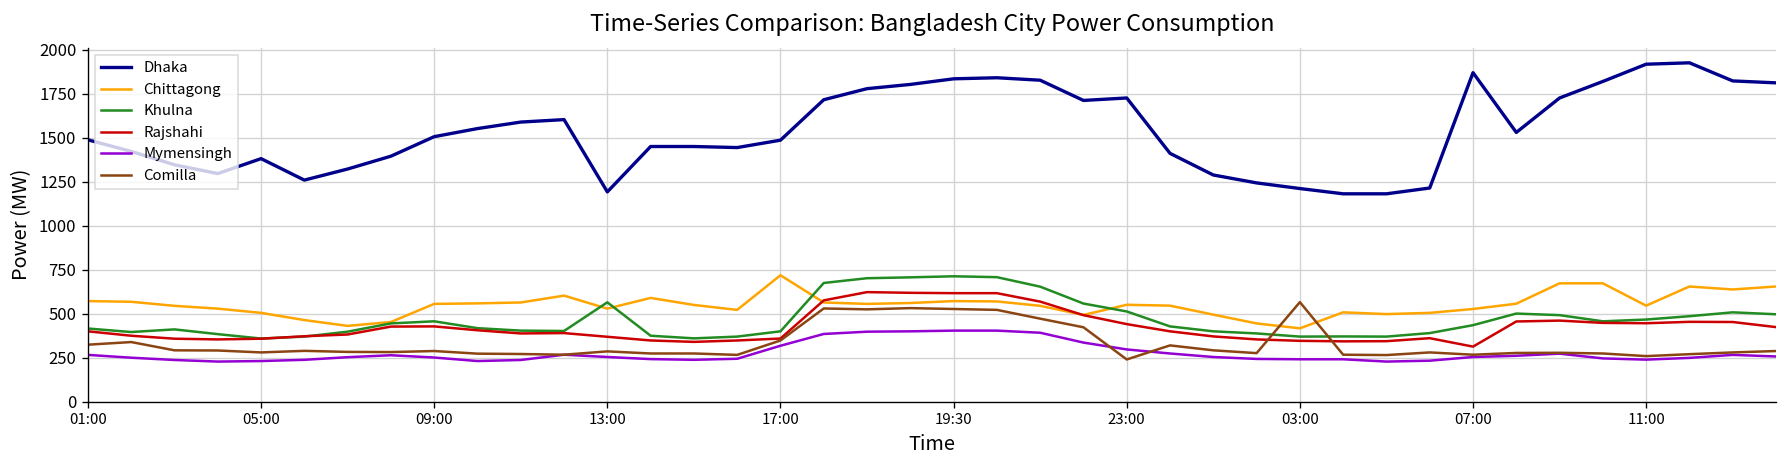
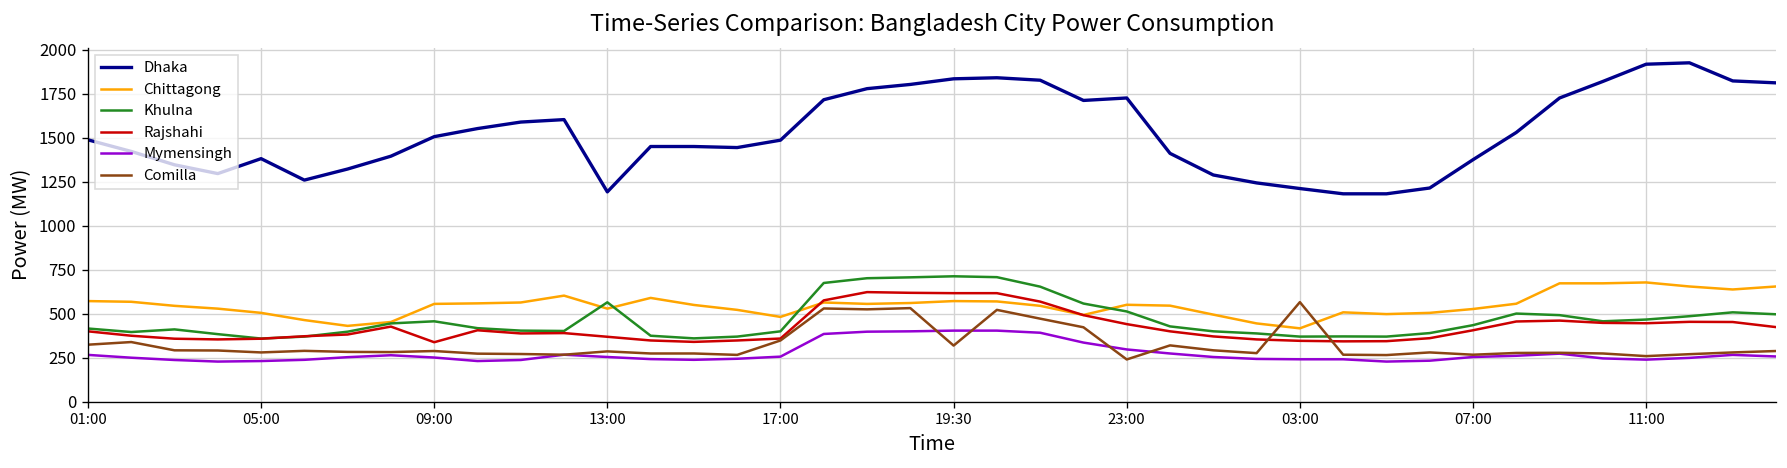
Rajshahi, 09:00: 430 -> 340
Chittagong, 17:00: 720 -> 480
Mymensingh, 17:00: 320 -> 260
Comilla, 19:30: 530 -> 320
Dhaka, 07:00: 1870 -> 1380
Rajshahi, 07:00: 310 -> 410
Chittagong, 11:00: 550 -> 680
